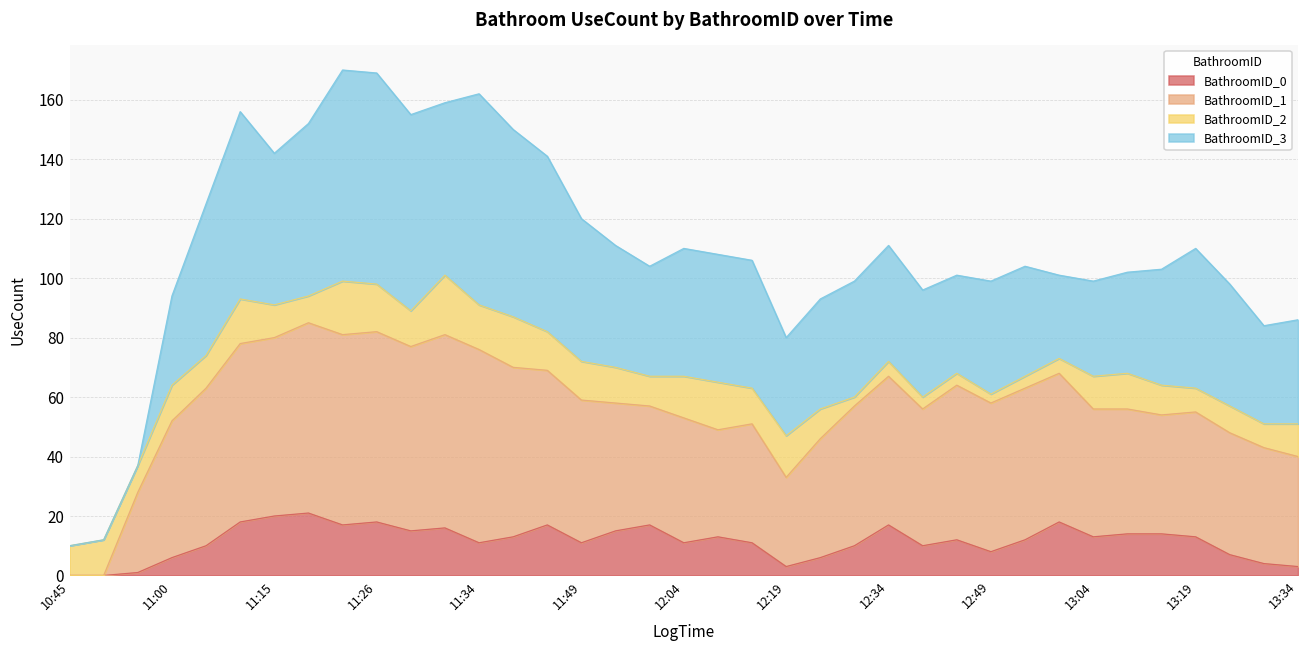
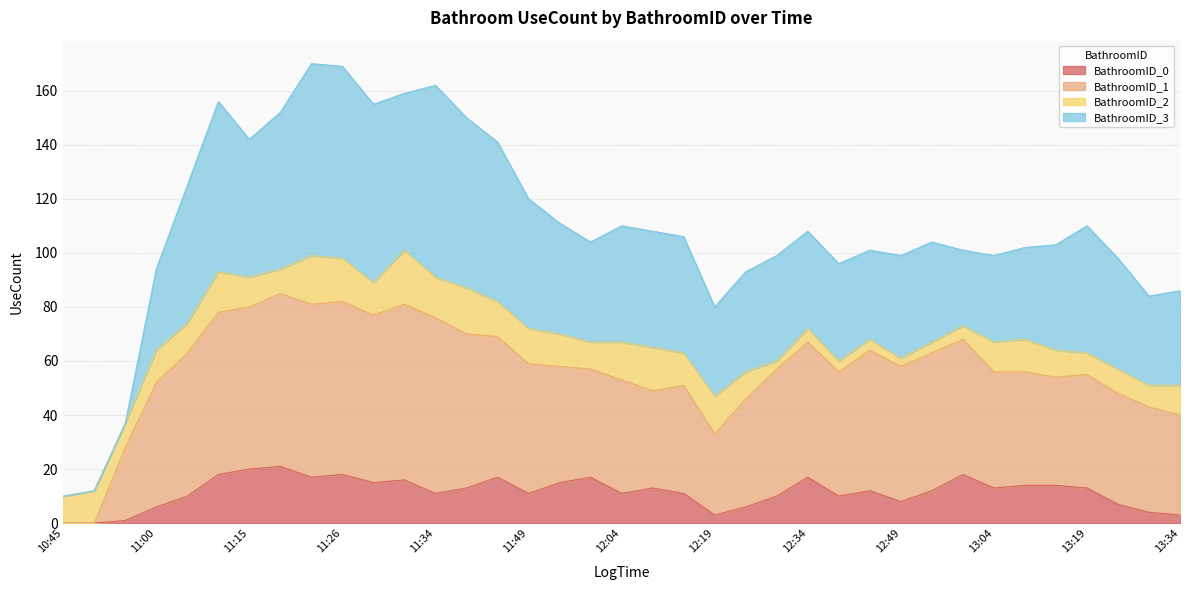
BathroomID_3, 12:34: 39 -> 36
